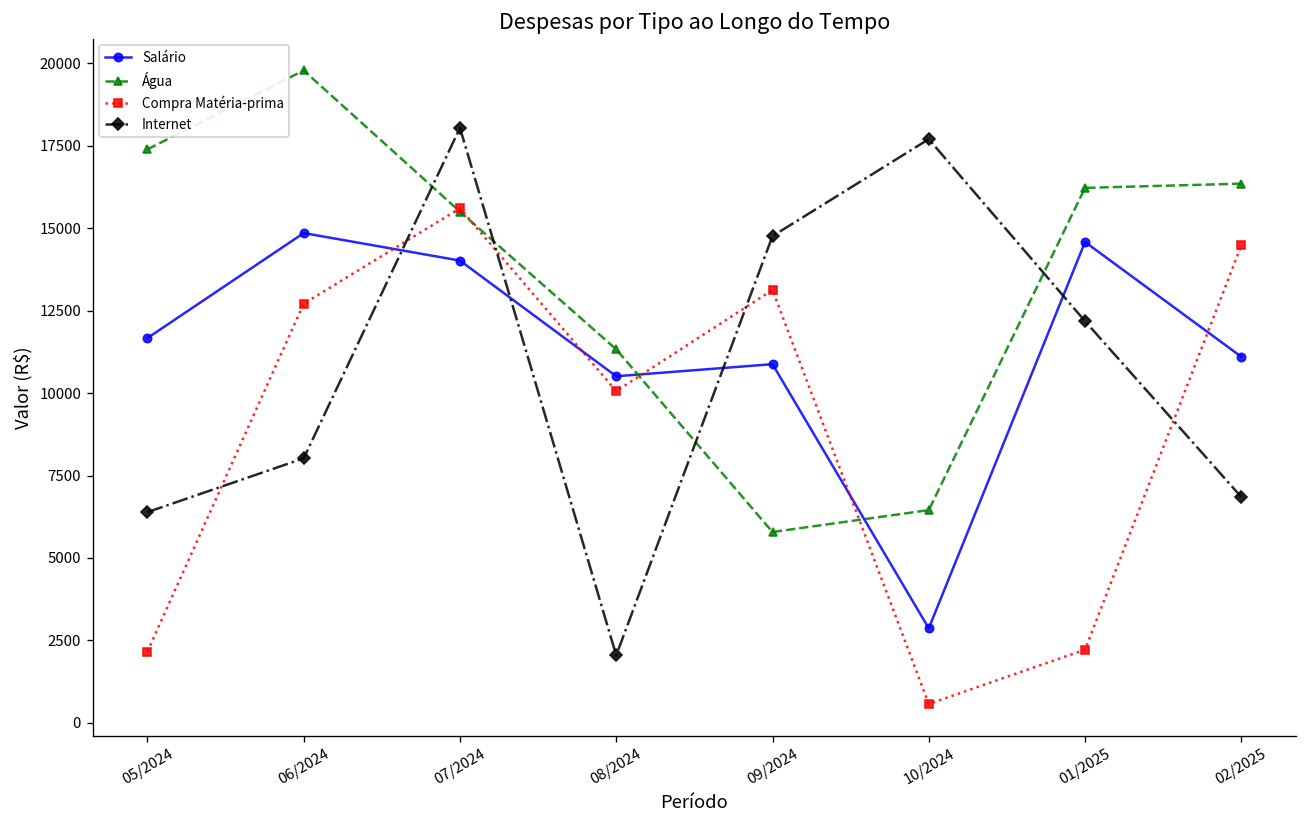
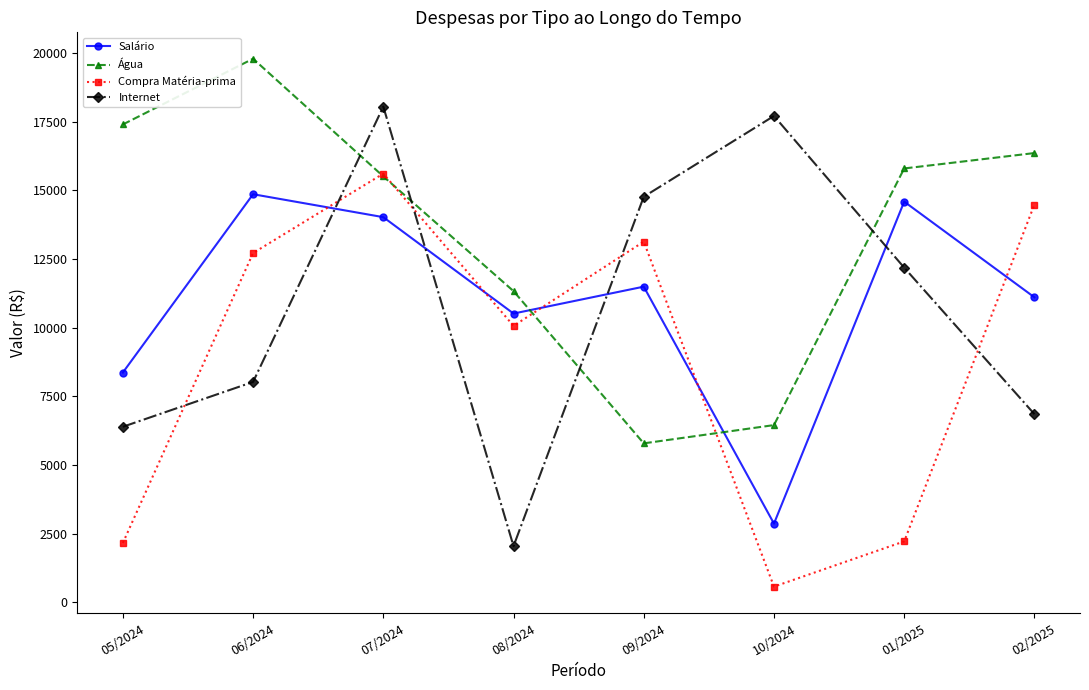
Salário, 05/2024: 11700 -> 8400
Salário, 09/2024: 10900 -> 11500
Água, 01/2025: 16200 -> 15800
